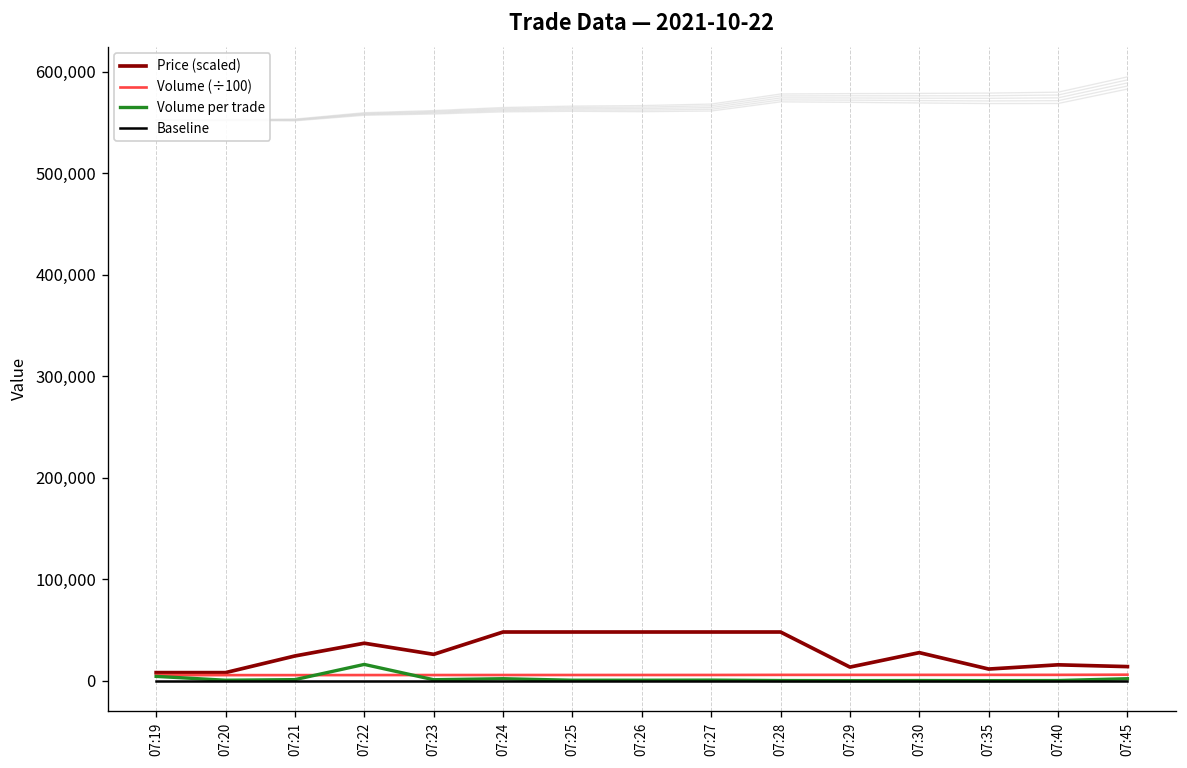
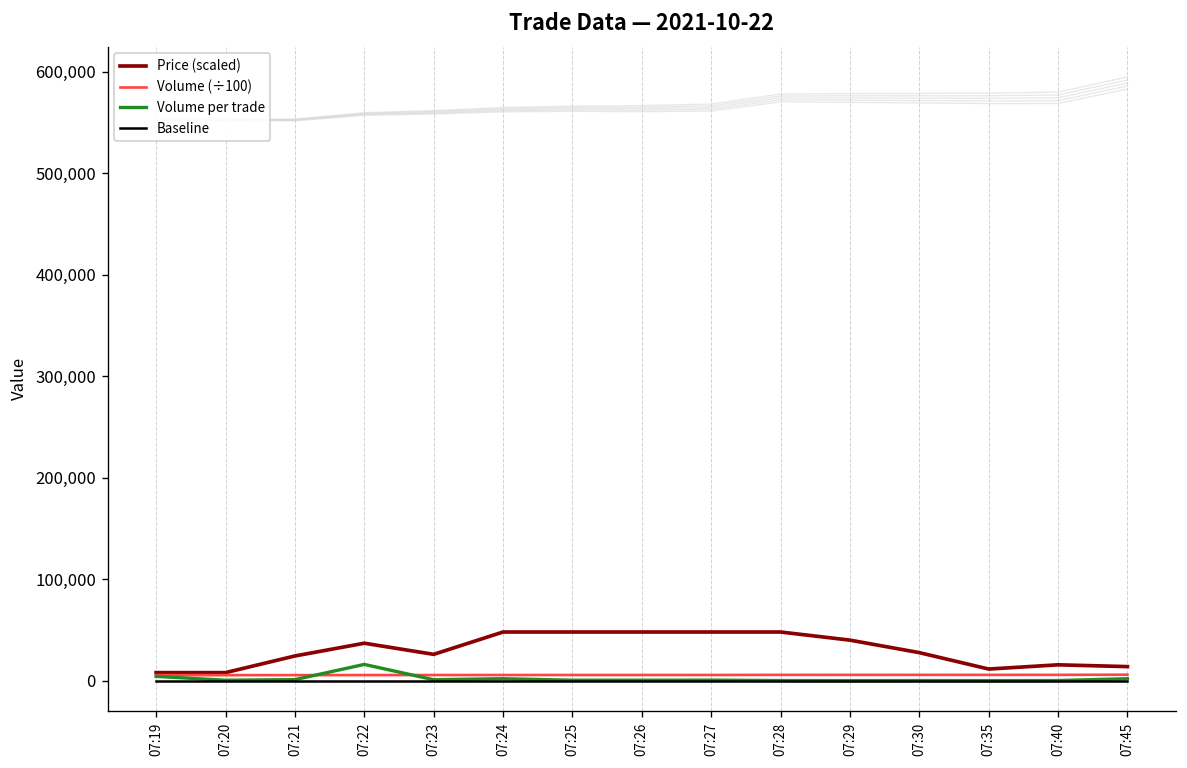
Price (scaled), 07:29: 10,000 -> 40,000
